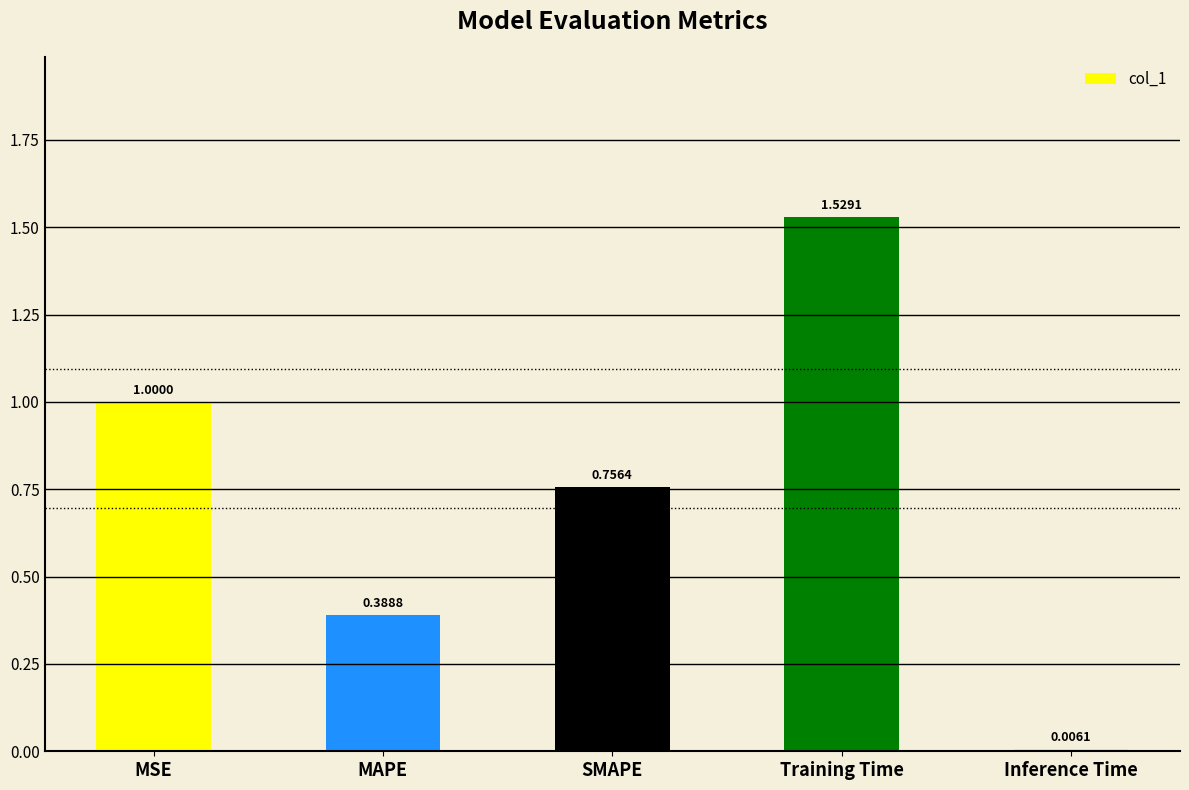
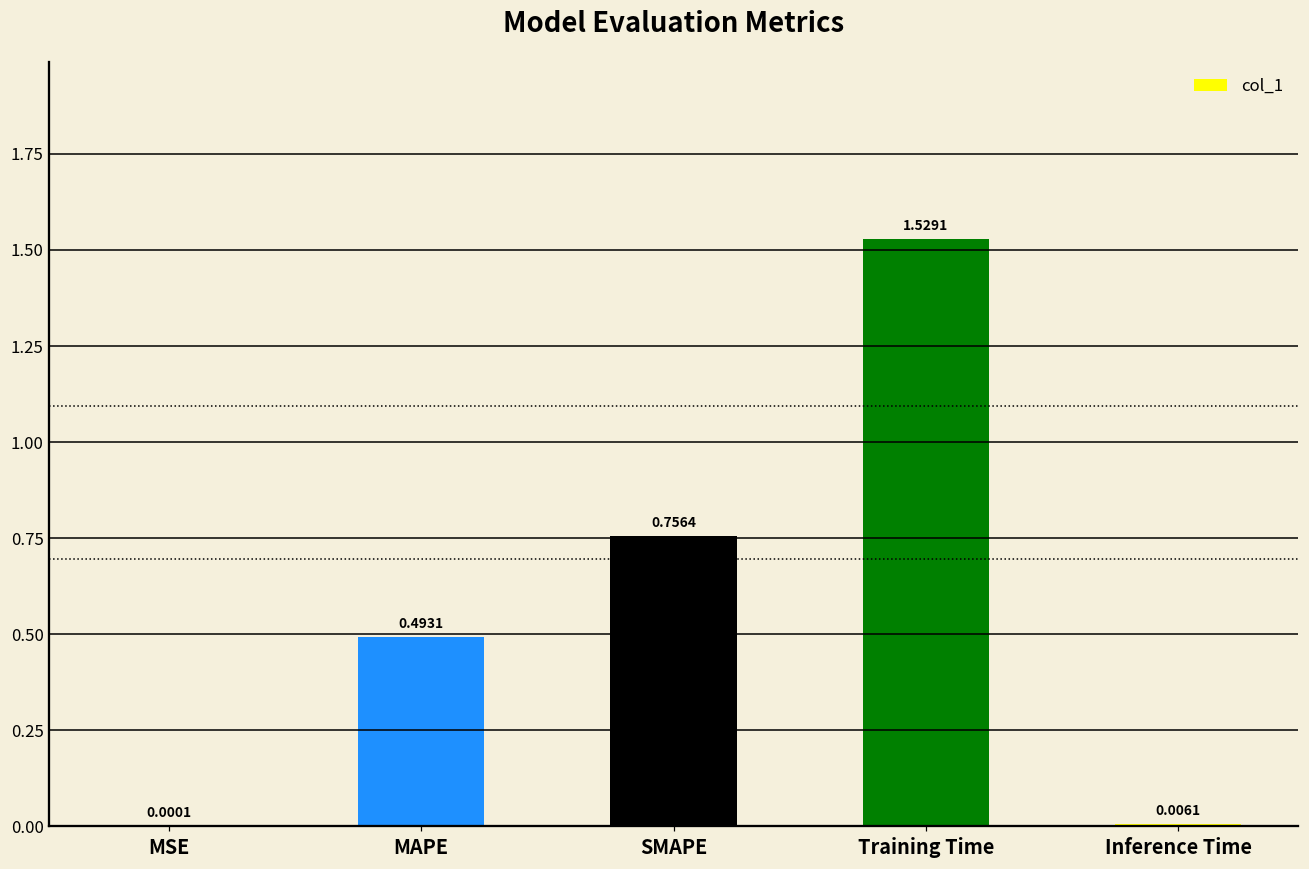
MSE: 1.0000 -> 0.0001
MAPE: 0.3888 -> 0.4931
